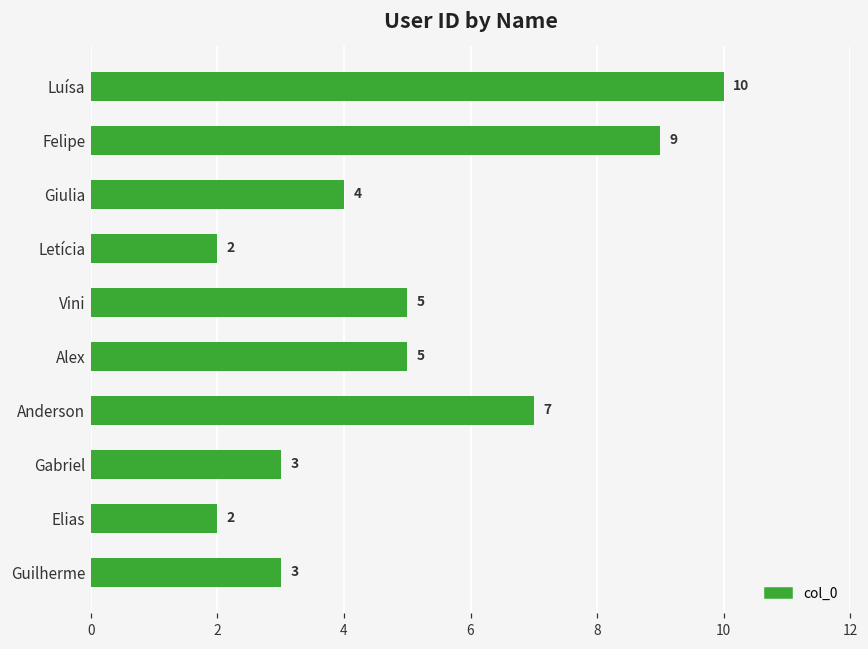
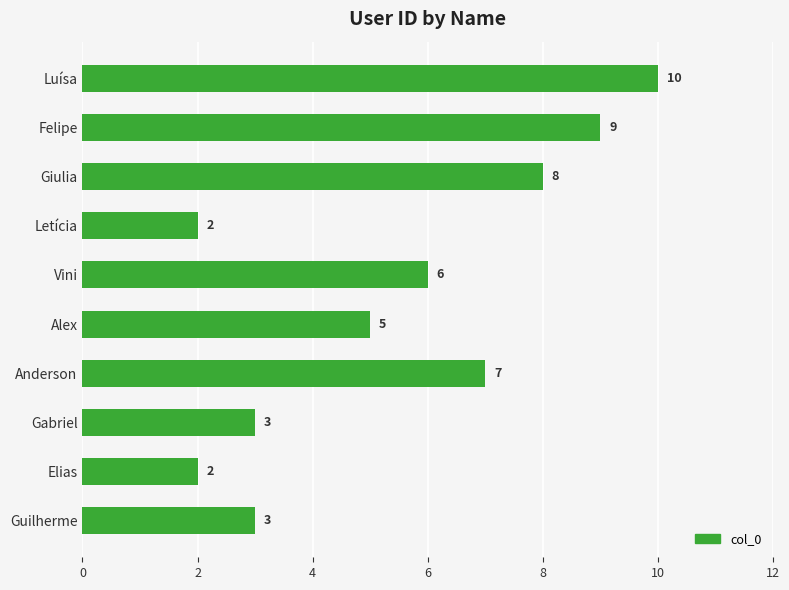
Giulia: 4 -> 8
Vini: 5 -> 6
